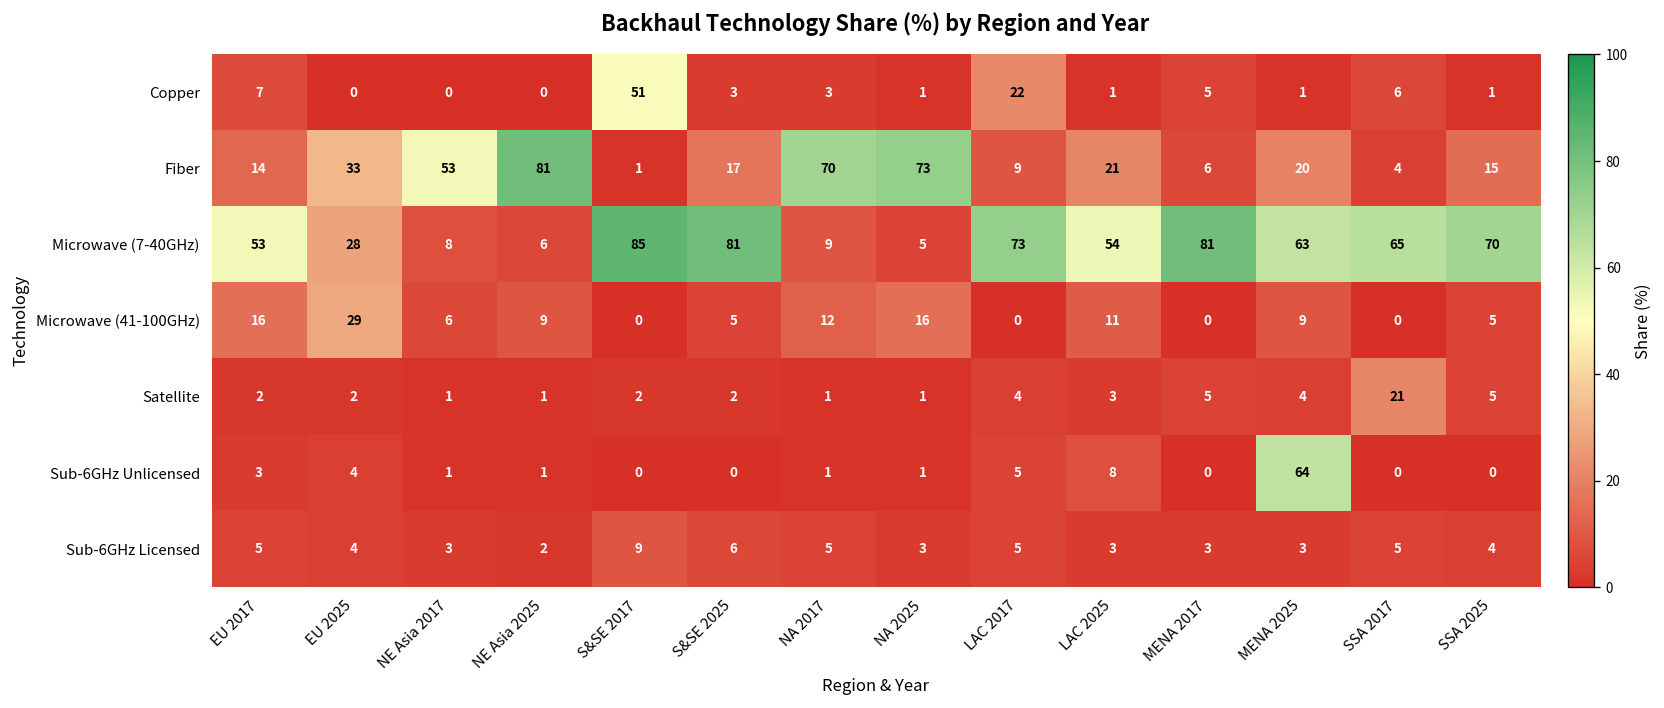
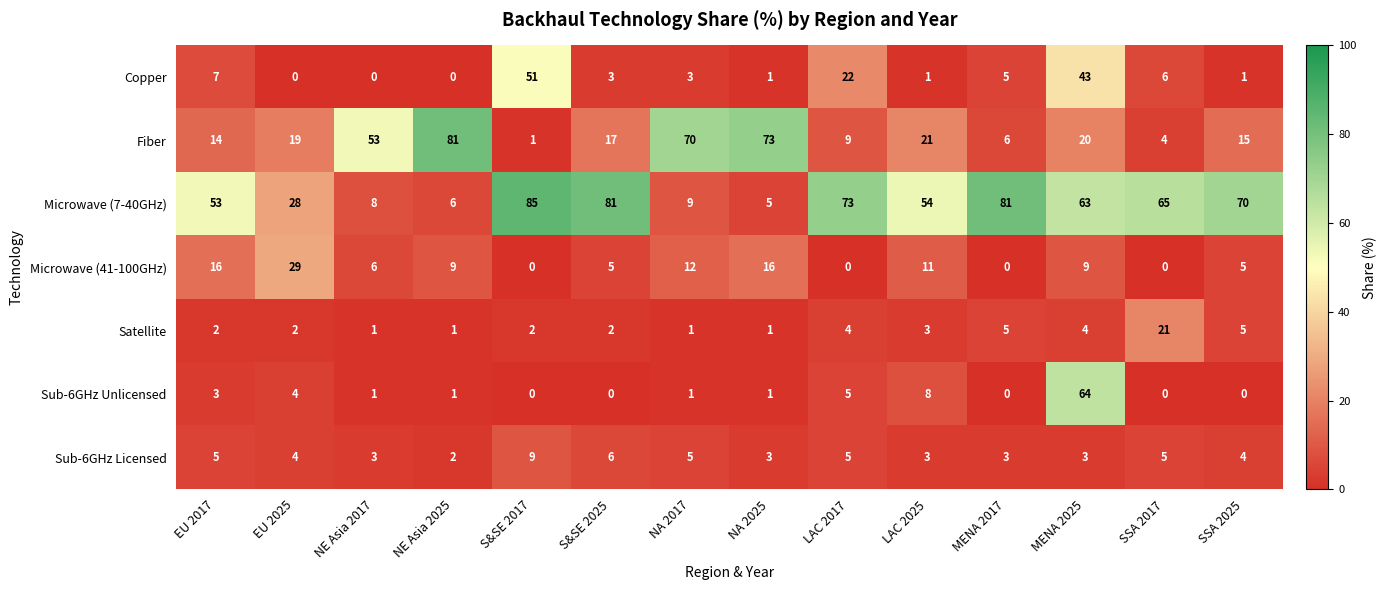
Copper, MENA 2025: 1 -> 43
Fiber, EU 2025: 33 -> 19
